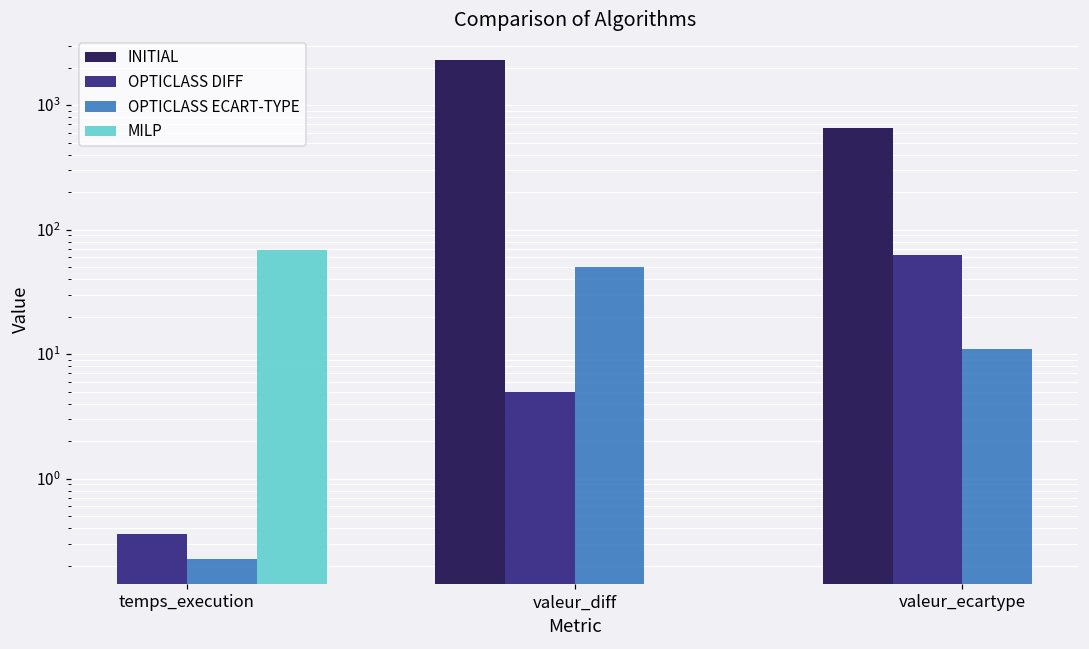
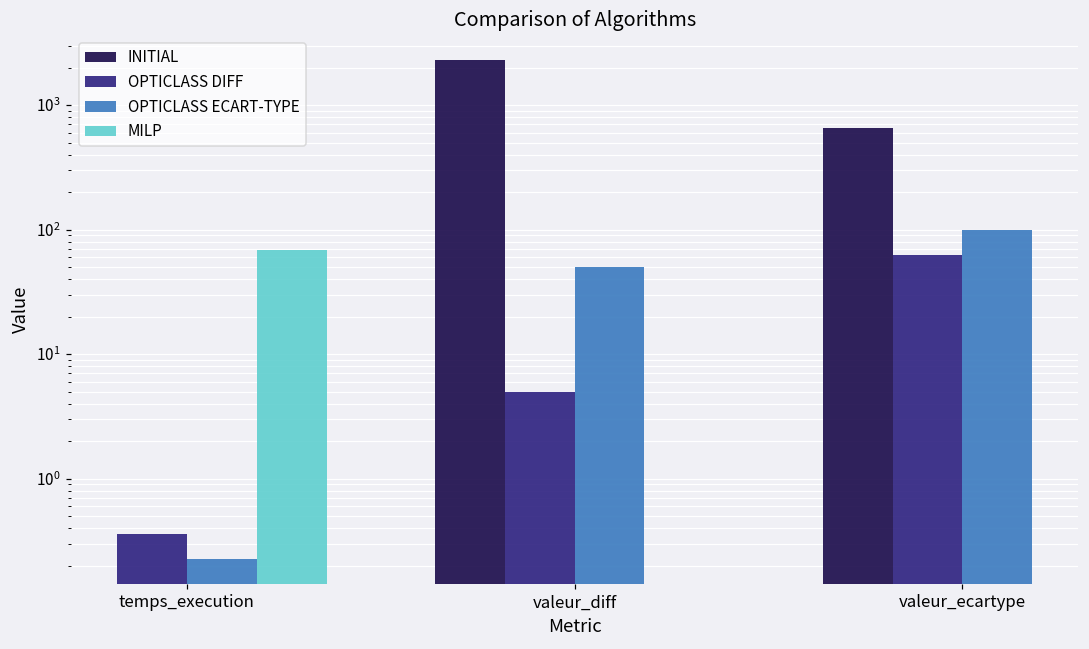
OPTICLASS ECART-TYPE, valeur_ecartype: 11 -> 100
